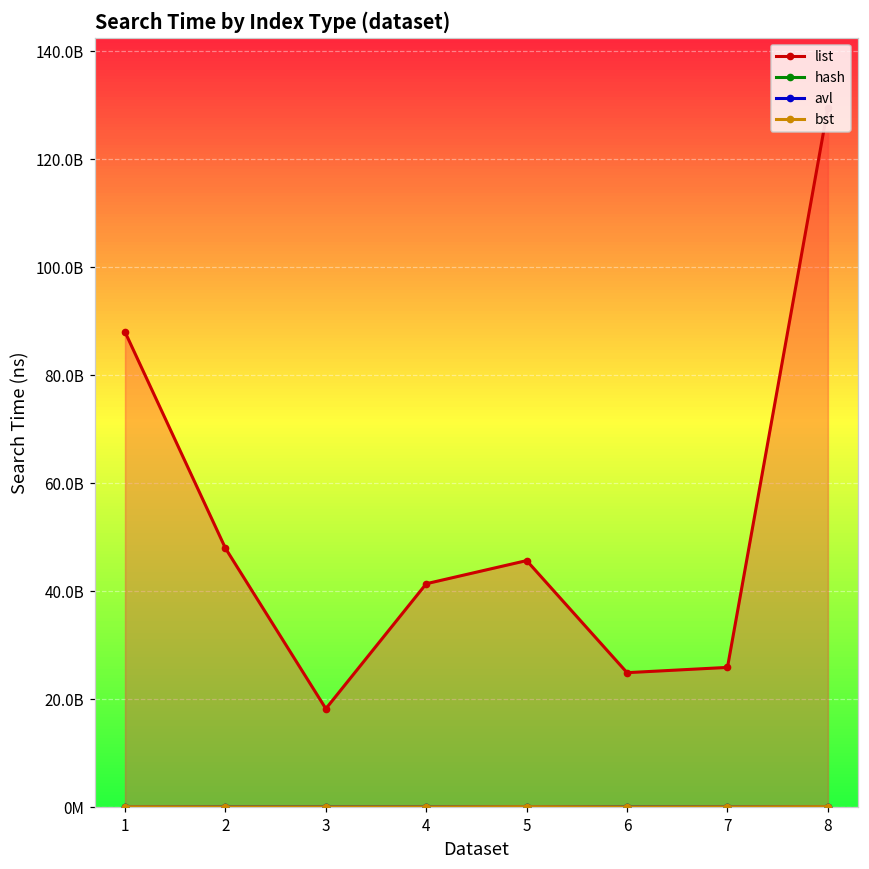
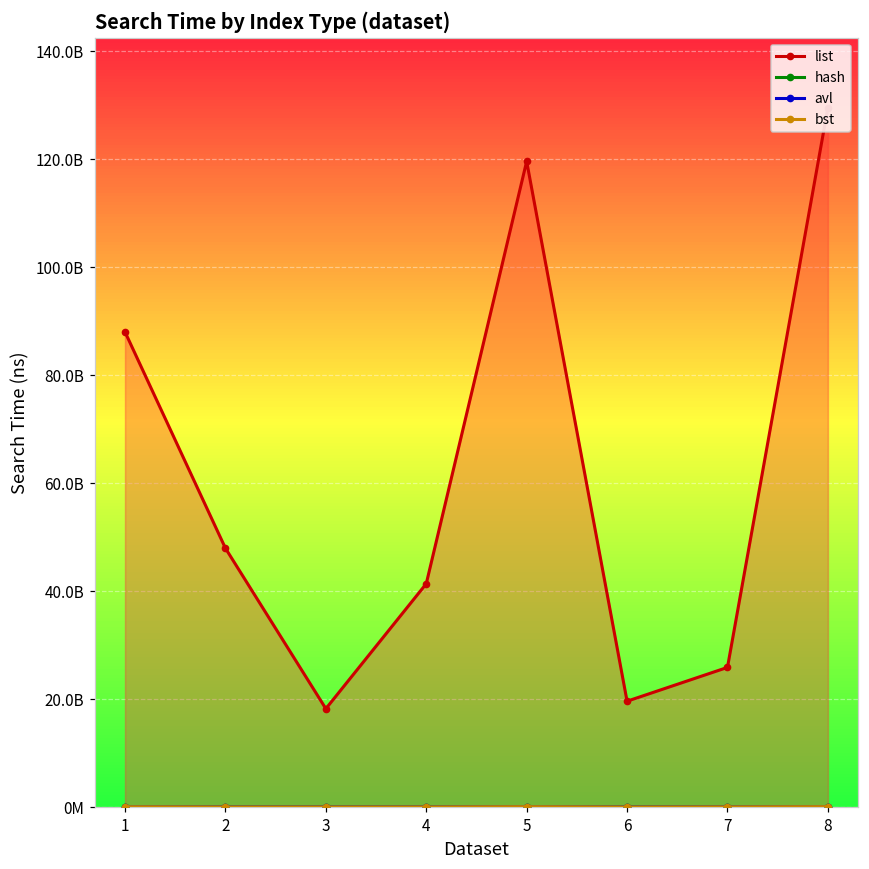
list, 5: 46000000000 -> 120000000000
list, 6: 25000000000 -> 20000000000
